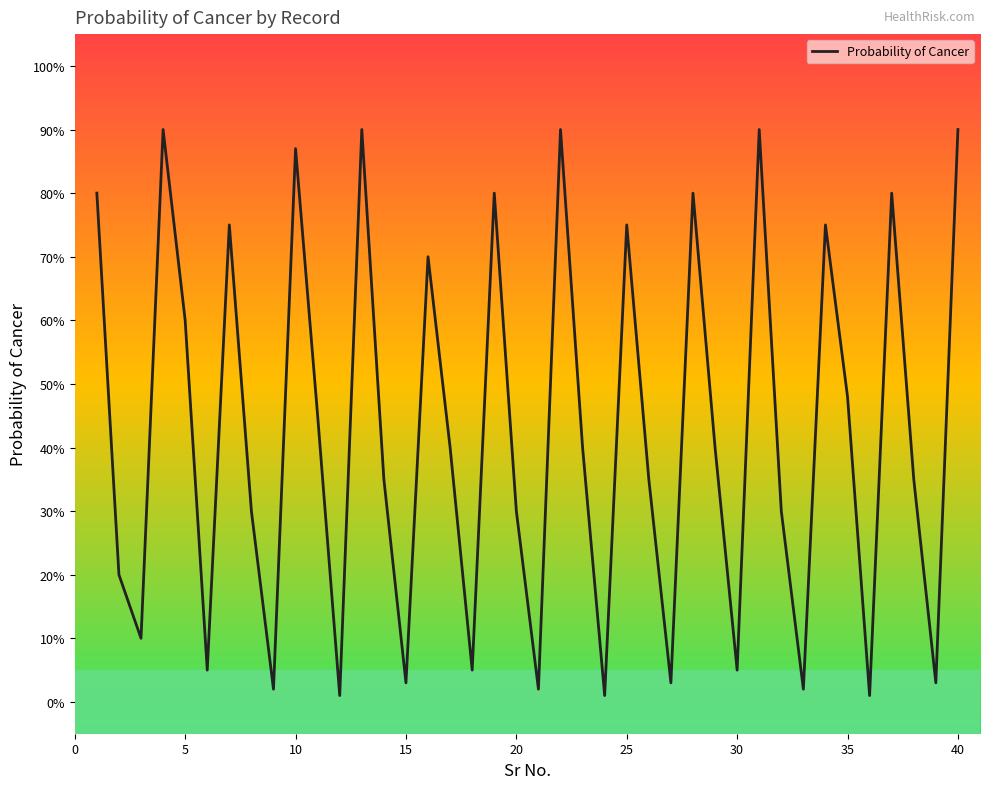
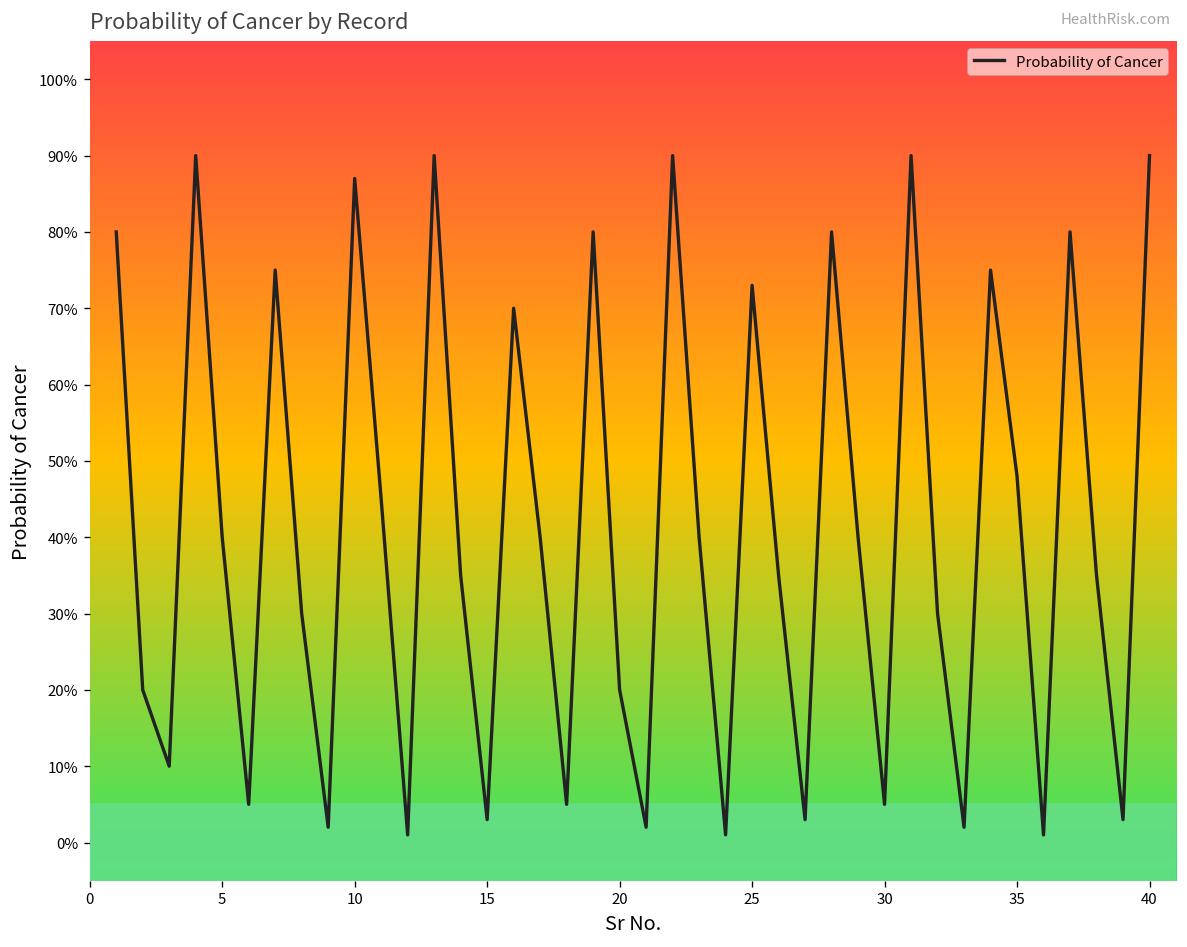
5: 60% -> 40%
20: 30% -> 20%
25: 75% -> 73%
